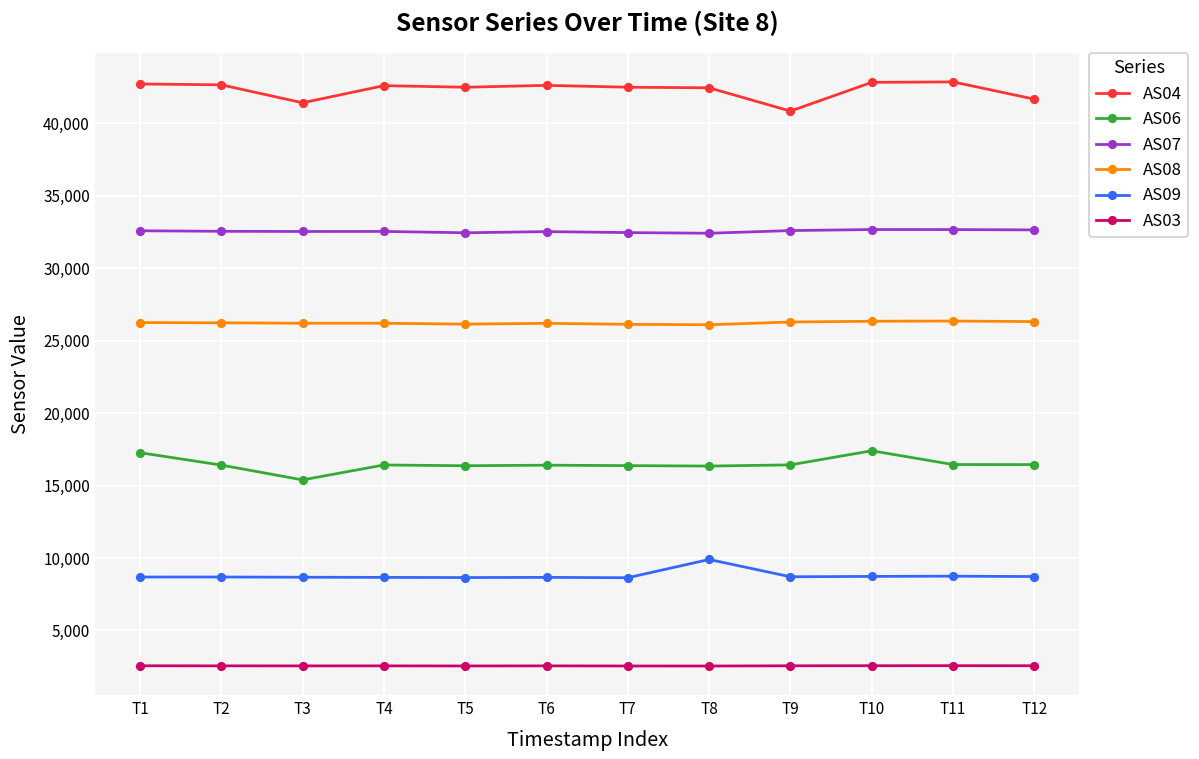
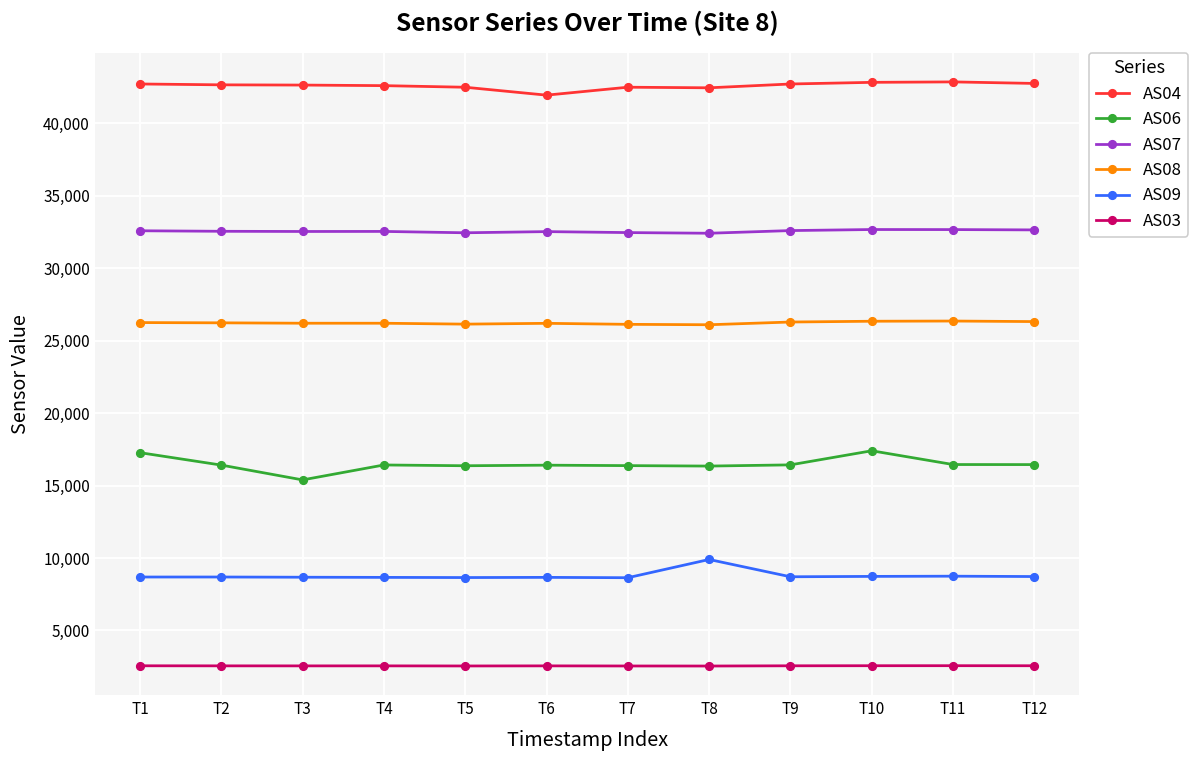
AS04, T3: 41,400 -> 42,600
AS04, T6: 42,600 -> 42,000
AS04, T9: 40,900 -> 42,700
AS04, T12: 41,700 -> 42,800
